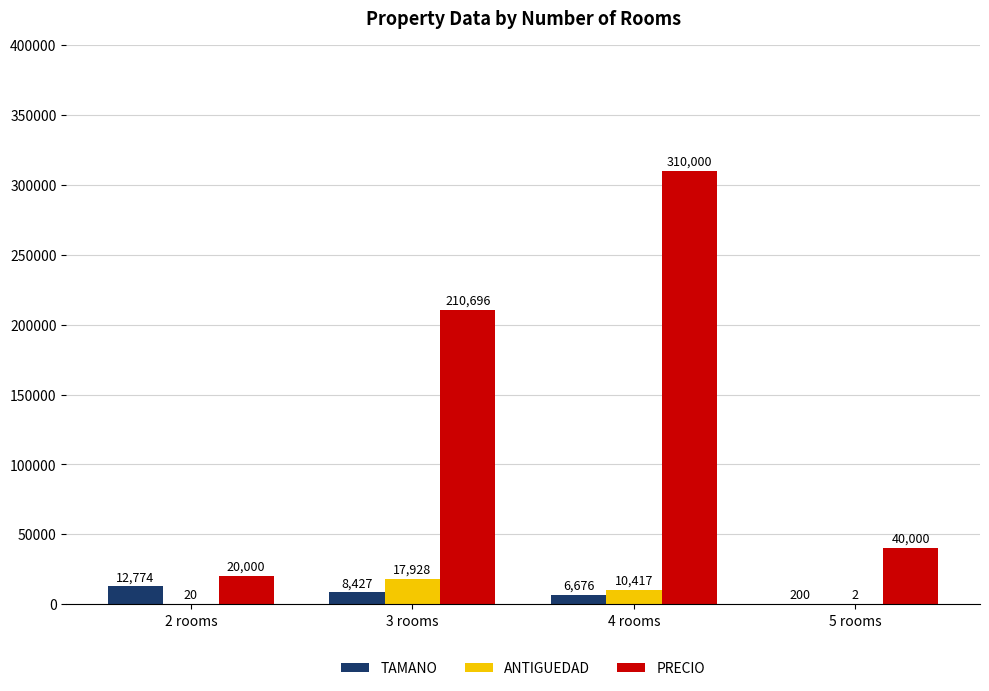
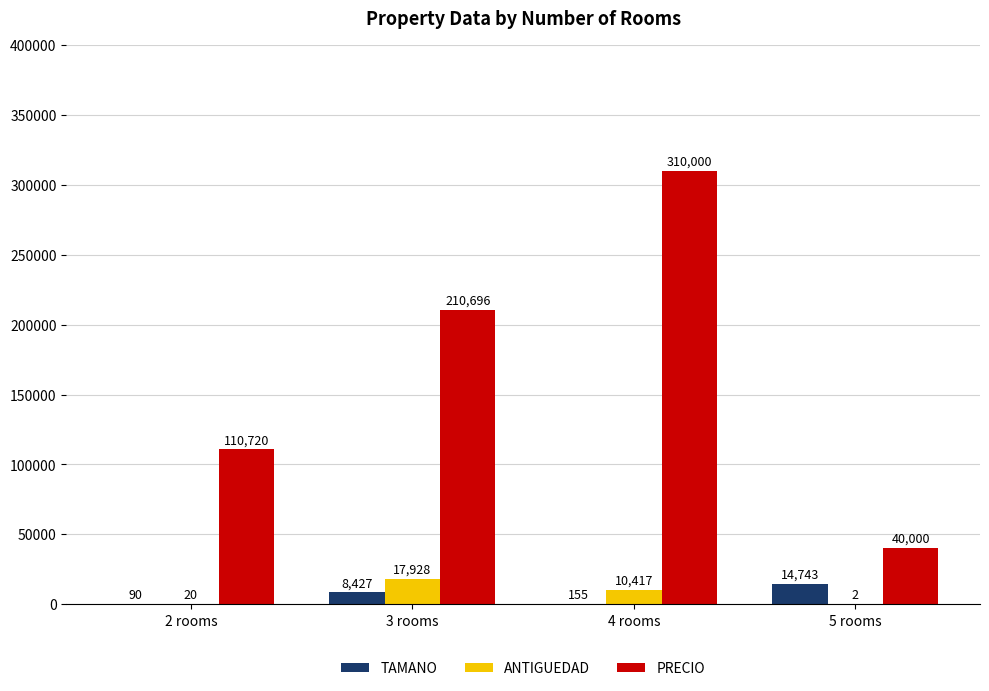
TAMANO, 2 rooms: 12,774 -> 90
PRECIO, 2 rooms: 20,000 -> 110,720
TAMANO, 4 rooms: 6,676 -> 155
TAMANO, 5 rooms: 200 -> 14,743
